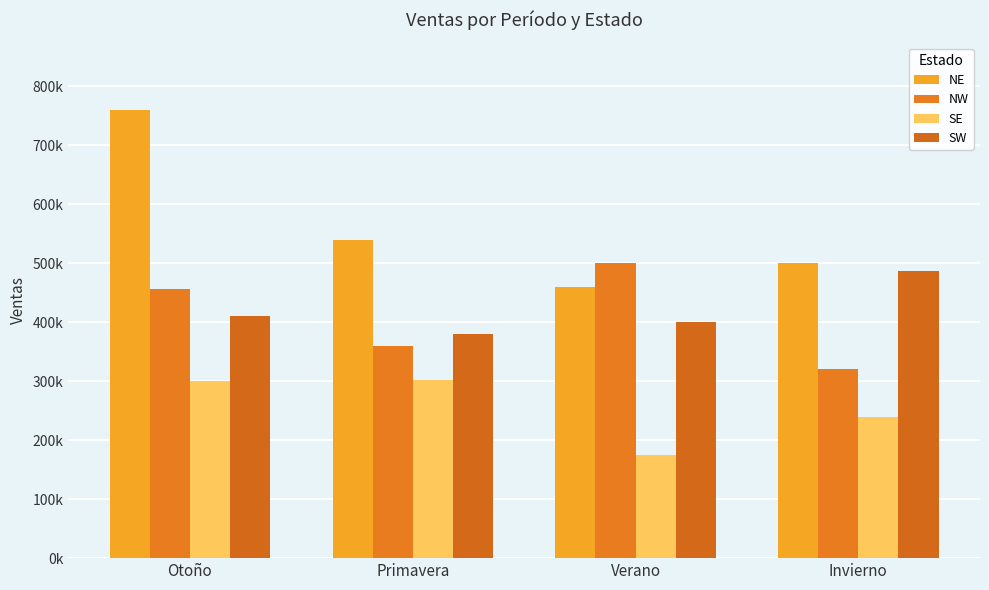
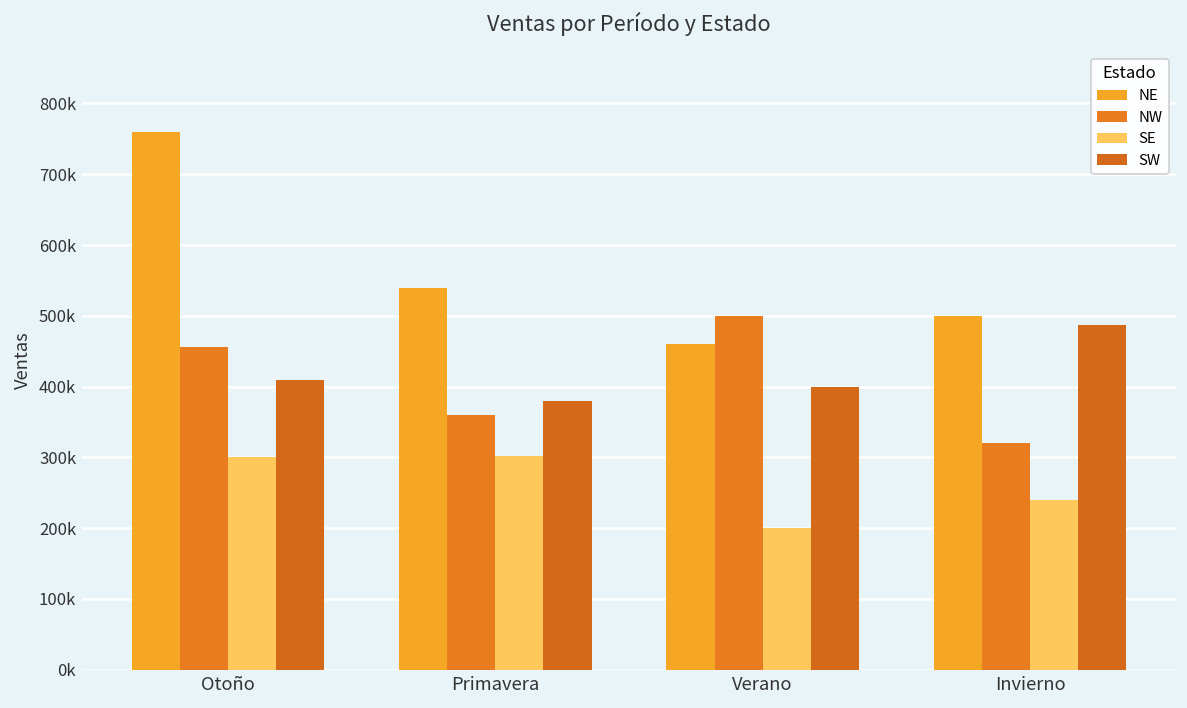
SE, Verano: 180000 -> 200000
